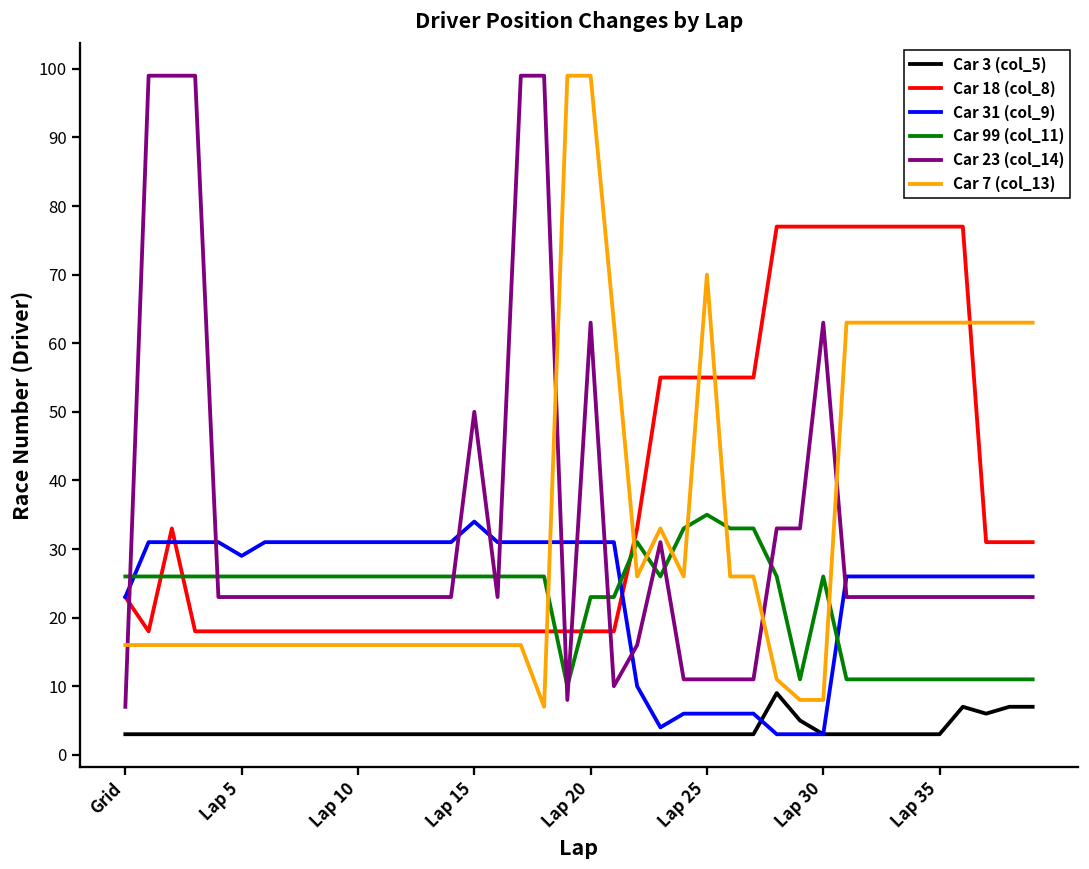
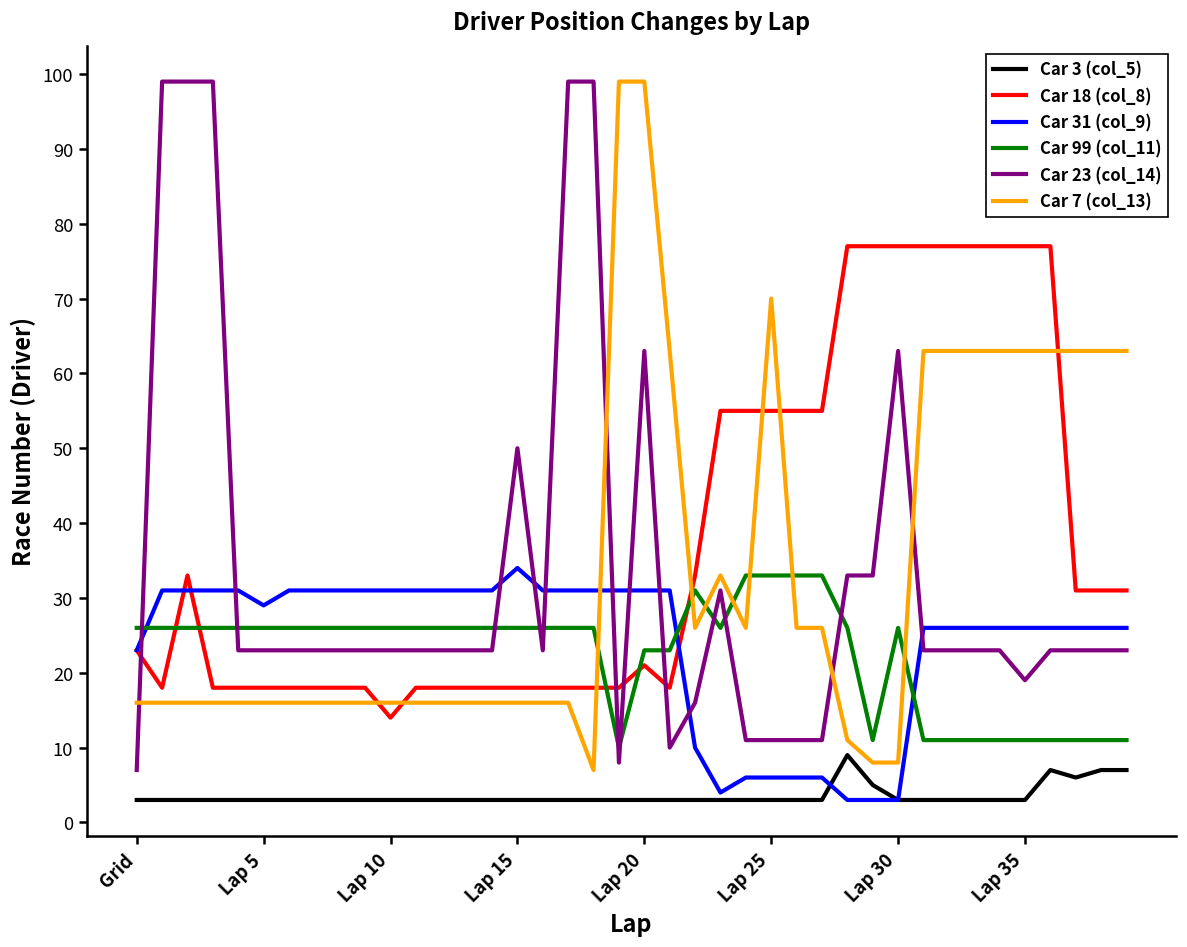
Car 18 (col_8), Lap 10: 18 -> 14
Car 18 (col_8), Lap 20: 18 -> 21
Car 99 (col_11), Lap 25: 35 -> 33
Car 23 (col_14), Lap 35: 23 -> 19
